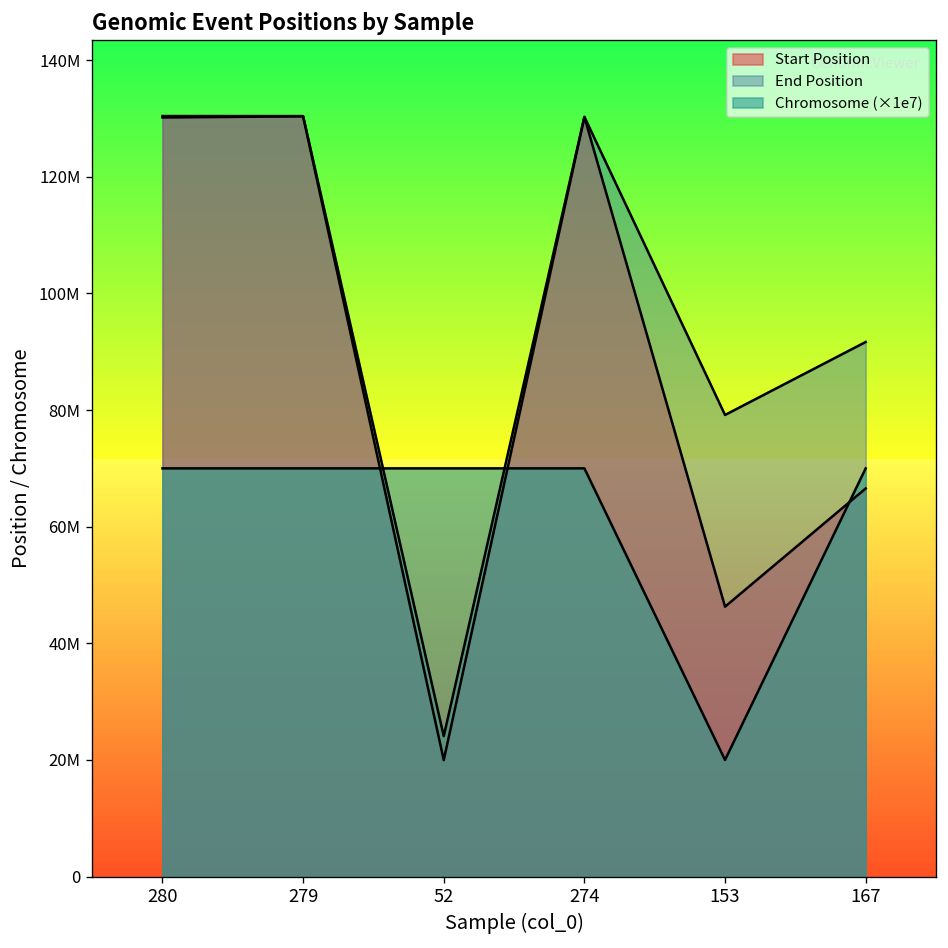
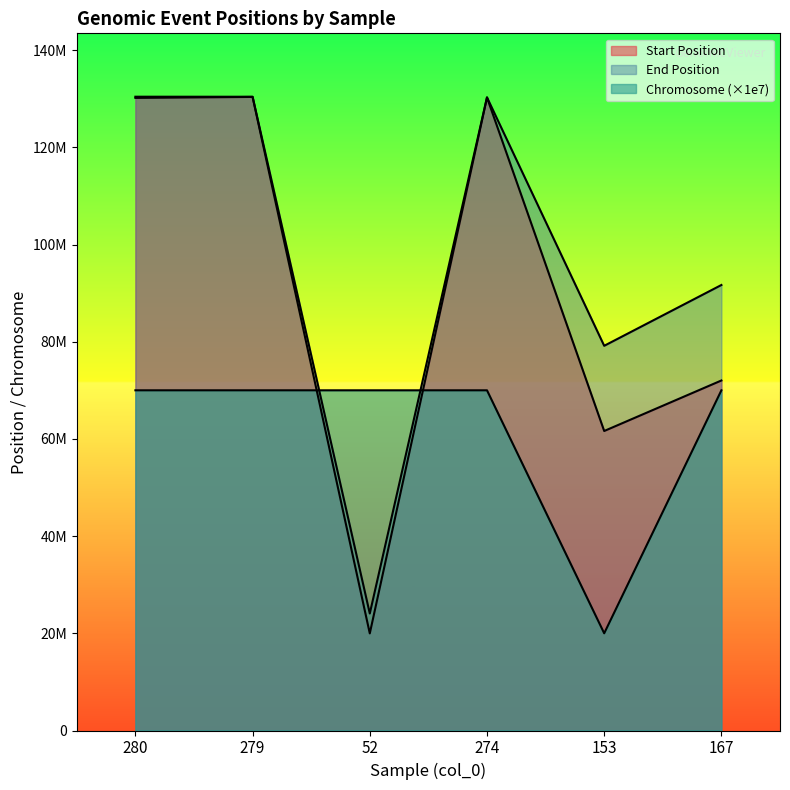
Start Position, 153: 46000000 -> 62000000
Start Position, 167: 67000000 -> 72000000
